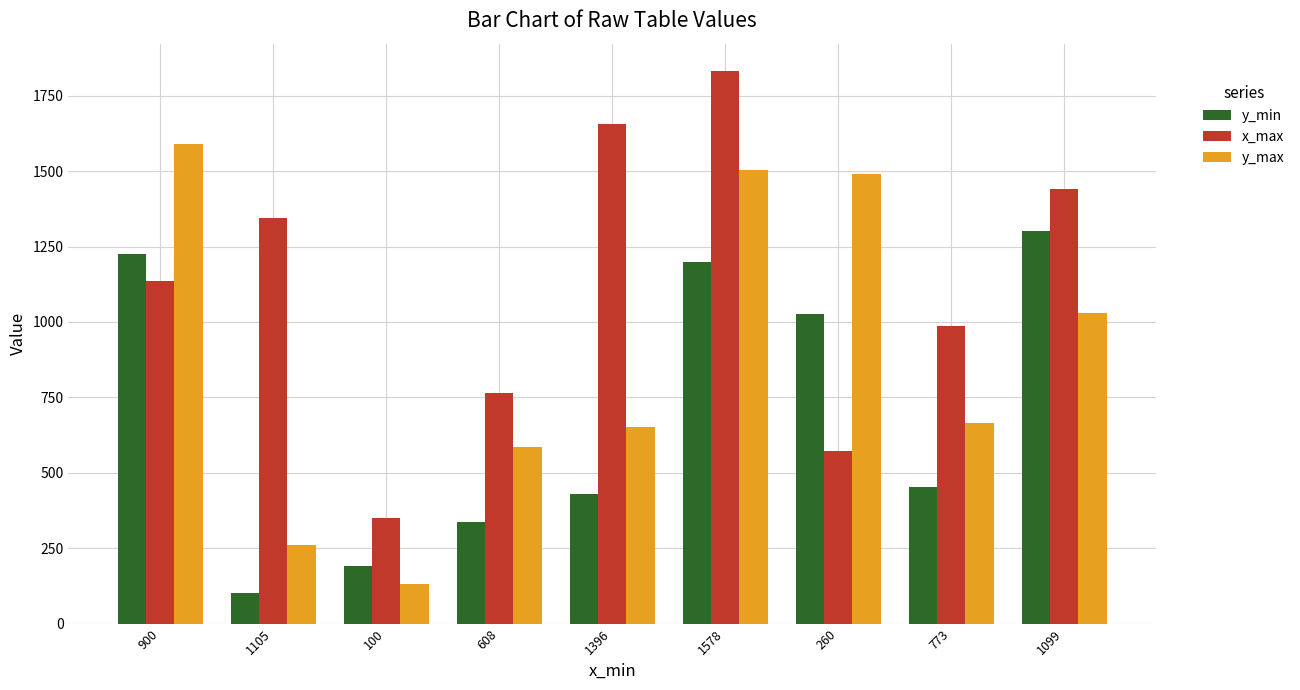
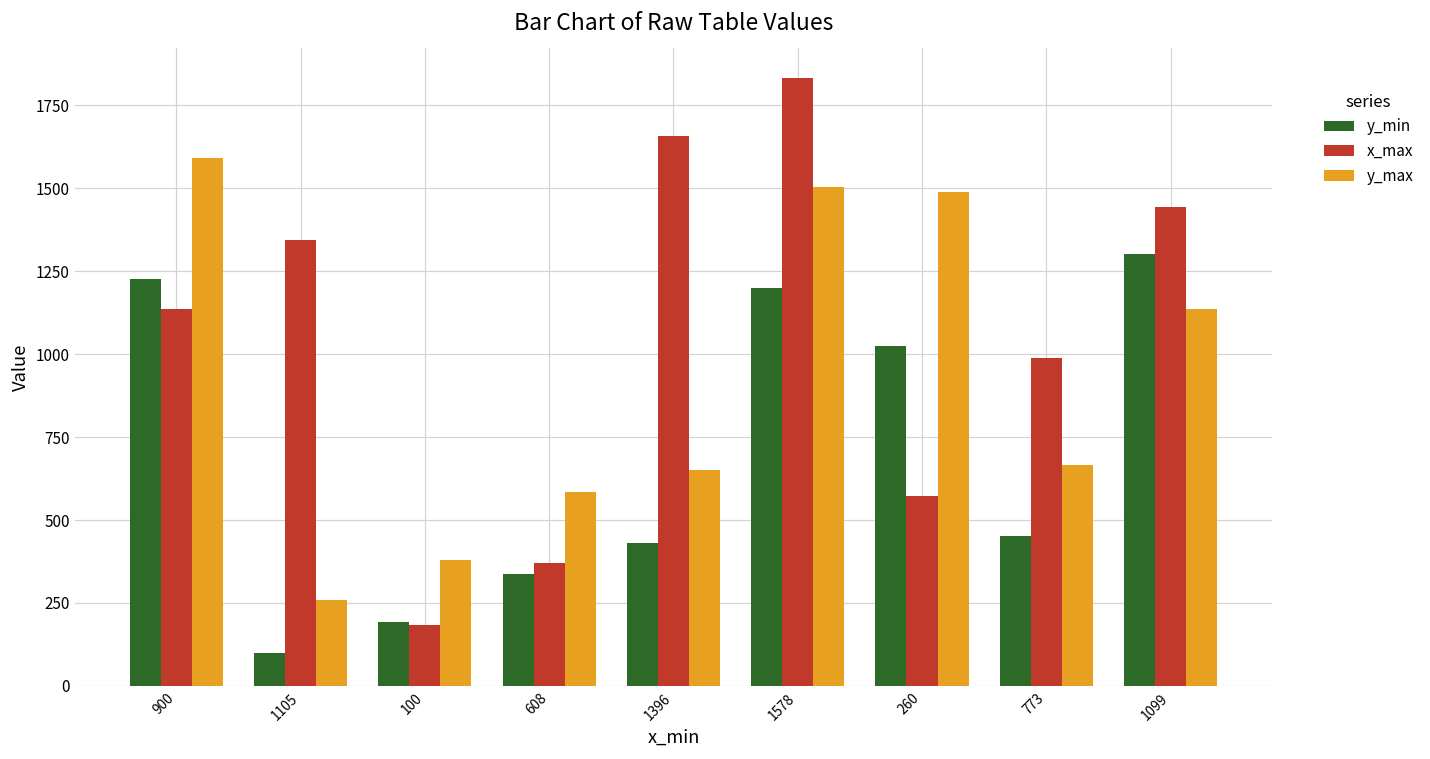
x_max, 100: 350 -> 180
y_max, 100: 130 -> 380
x_max, 608: 770 -> 370
y_max, 1099: 1030 -> 1140
